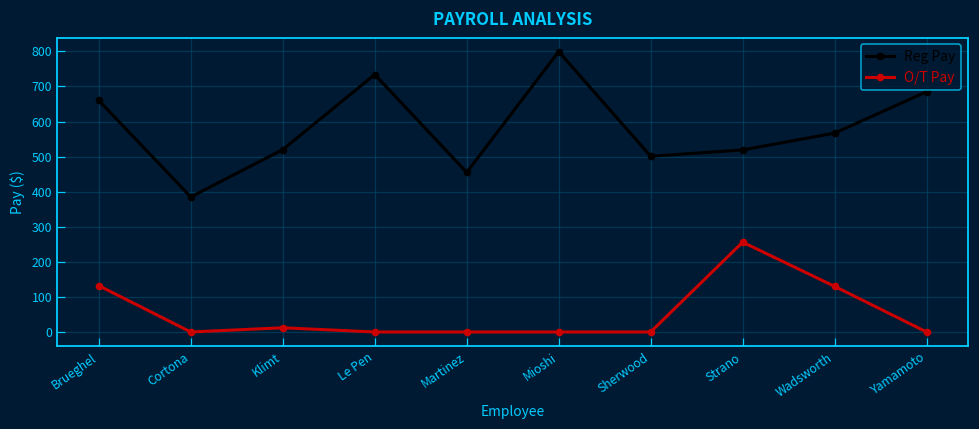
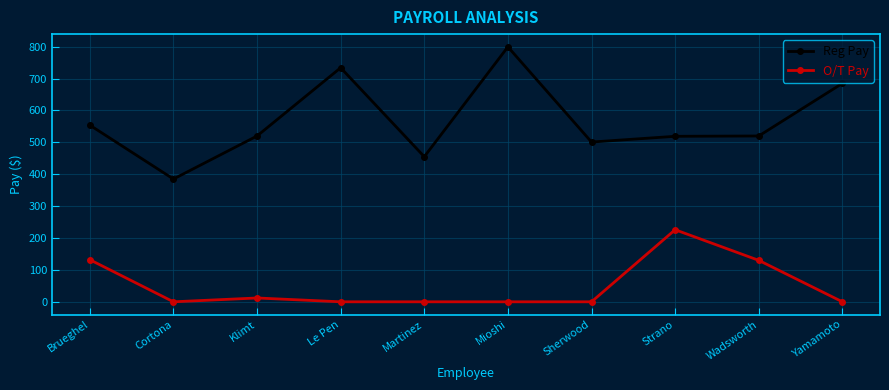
Reg Pay, Brueghel: 660 -> 550
O/T Pay, Strano: 260 -> 230
Reg Pay, Wadsworth: 570 -> 520
